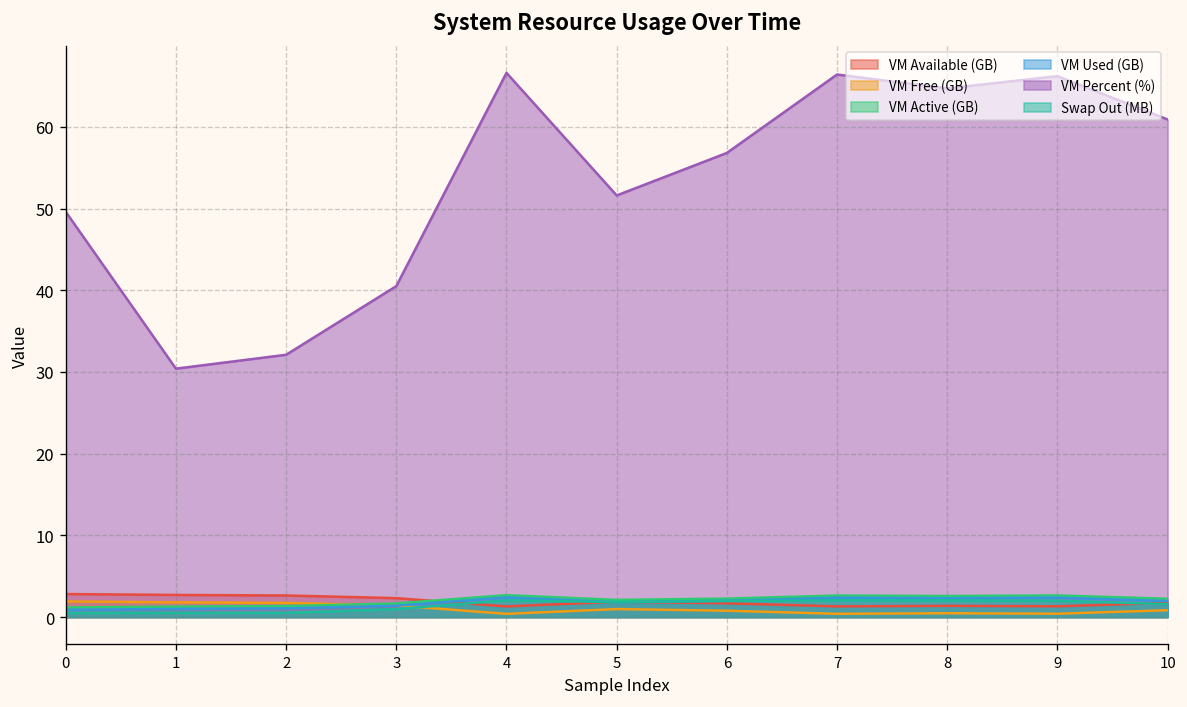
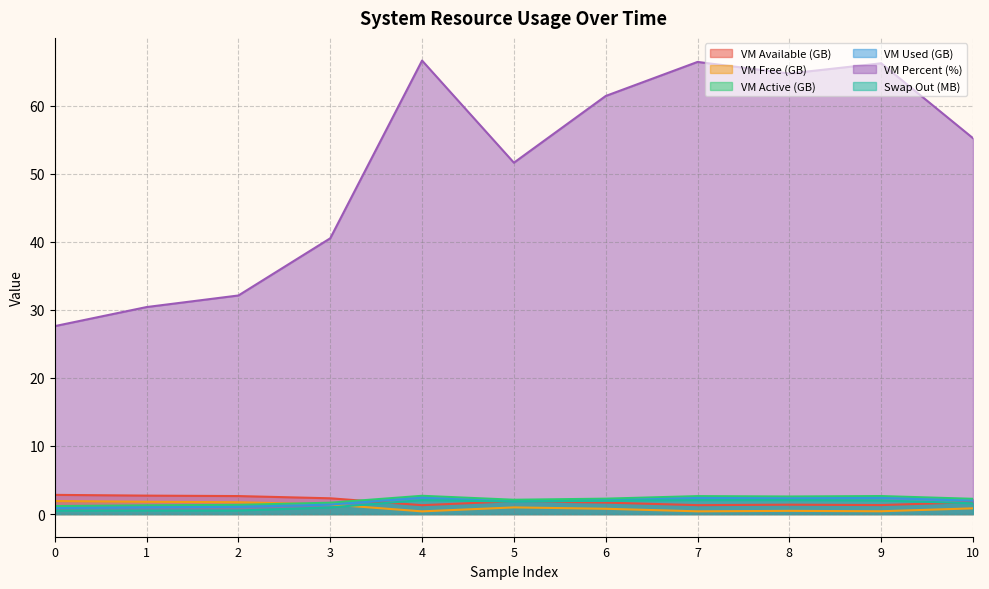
VM Percent (%), 0: 50 -> 28
VM Percent (%), 6: 57 -> 61
VM Percent (%), 10: 61 -> 55
